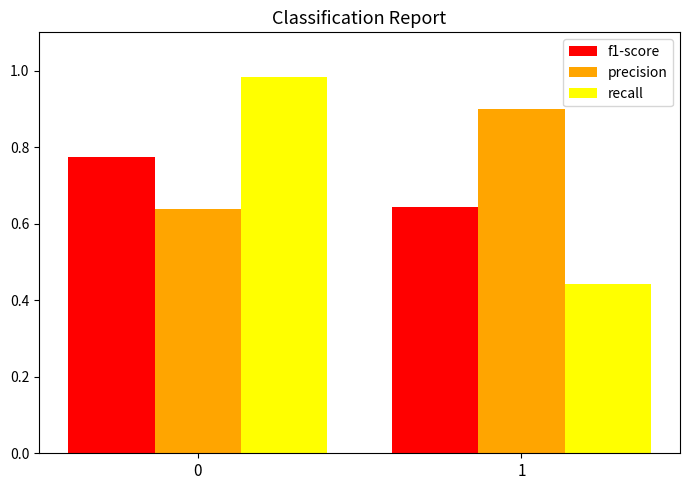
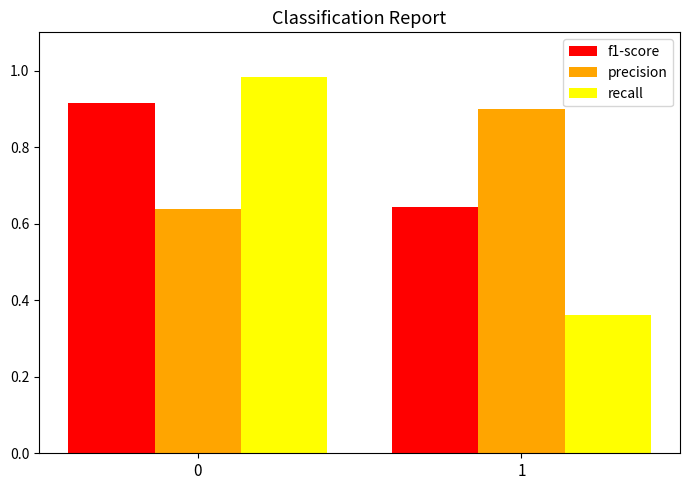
f1-score, 0: 0.77 -> 0.92
recall, 1: 0.44 -> 0.36
